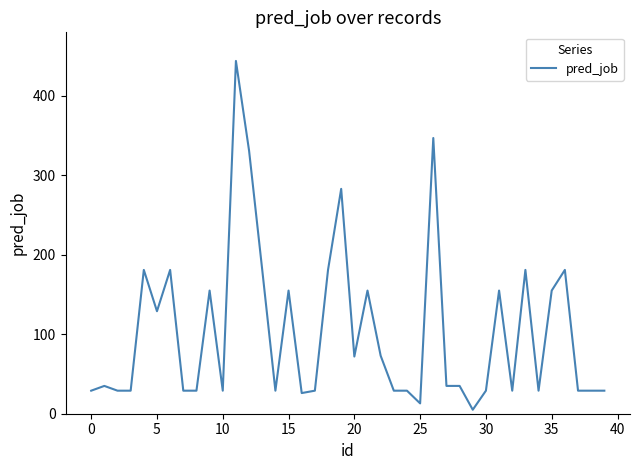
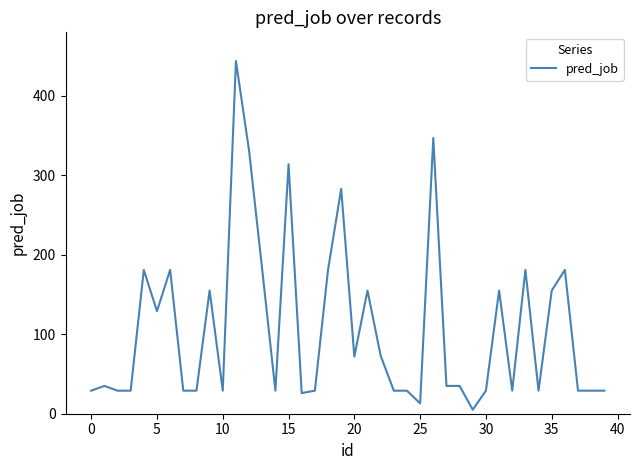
15: 160 -> 310
